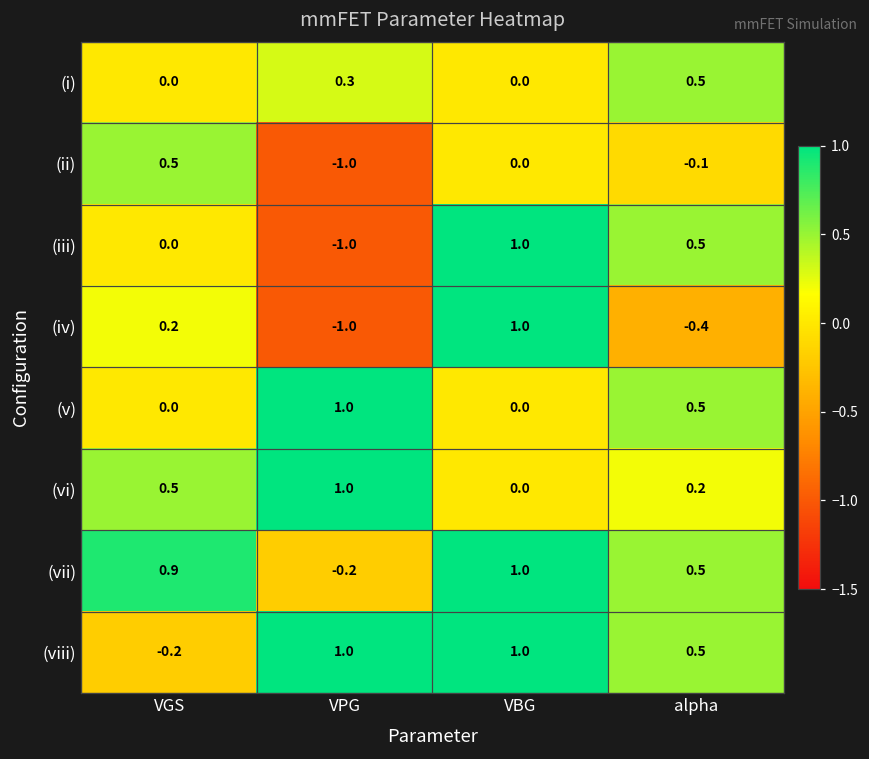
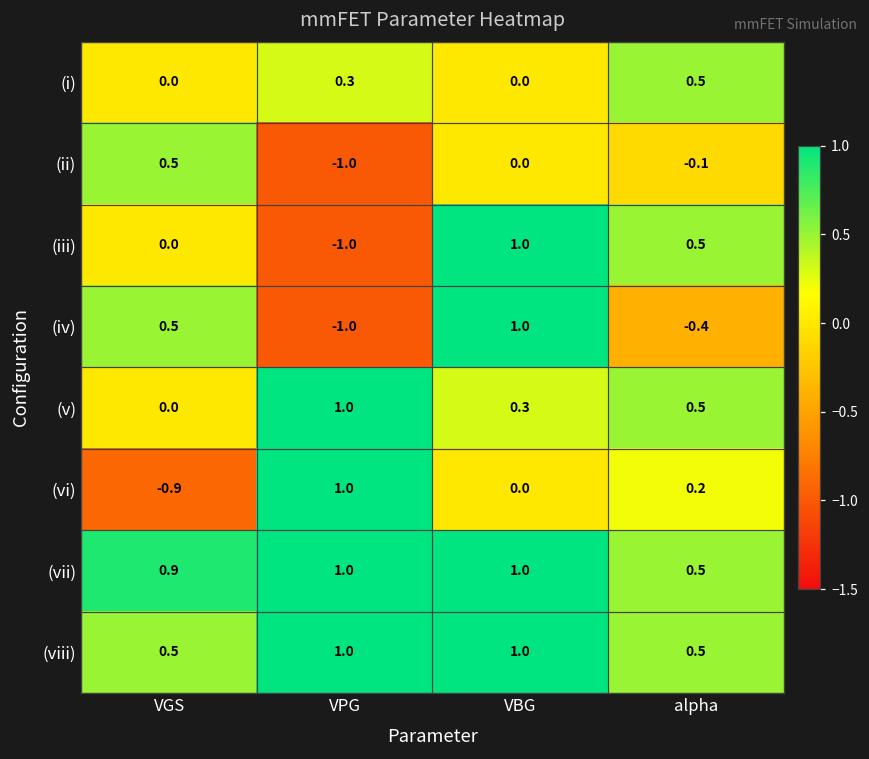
(iv), VGS: 0.2 -> 0.5
(v), VBG: 0.0 -> 0.3
(vi), VGS: 0.5 -> -0.9
(vii), VPG: -0.2 -> 1.0
(viii), VGS: -0.2 -> 0.5
